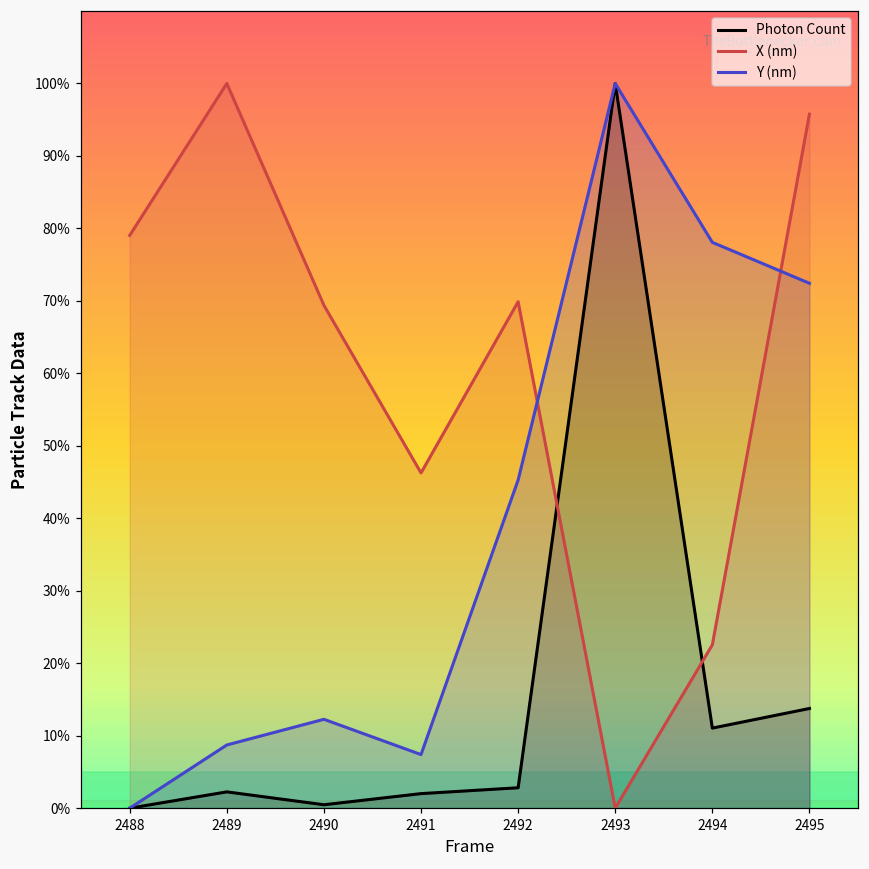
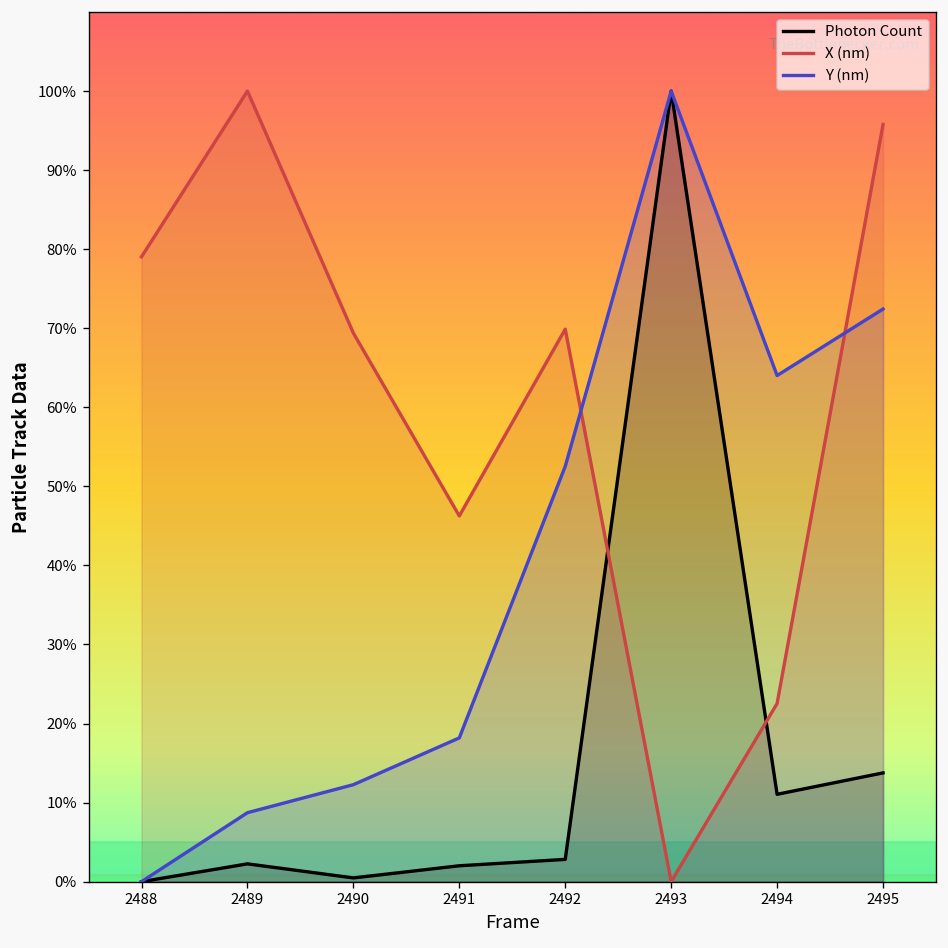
Y (nm), 2491: 7% -> 18%
Y (nm), 2492: 45% -> 53%
Y (nm), 2494: 78% -> 64%
